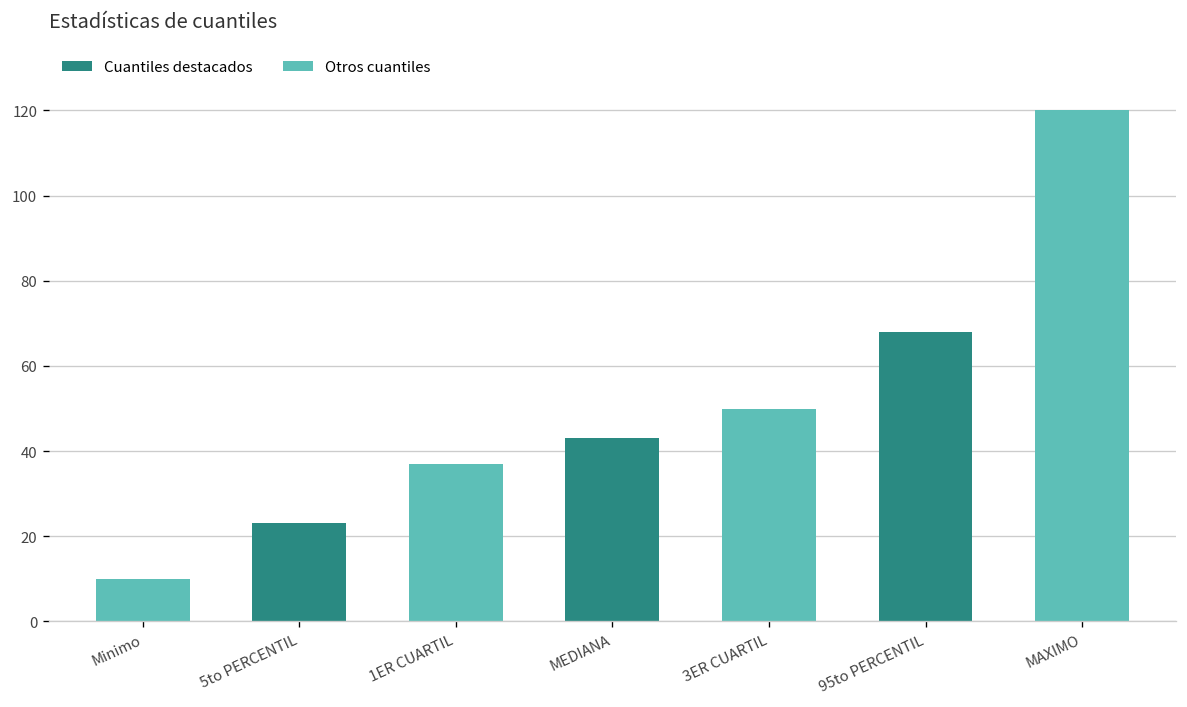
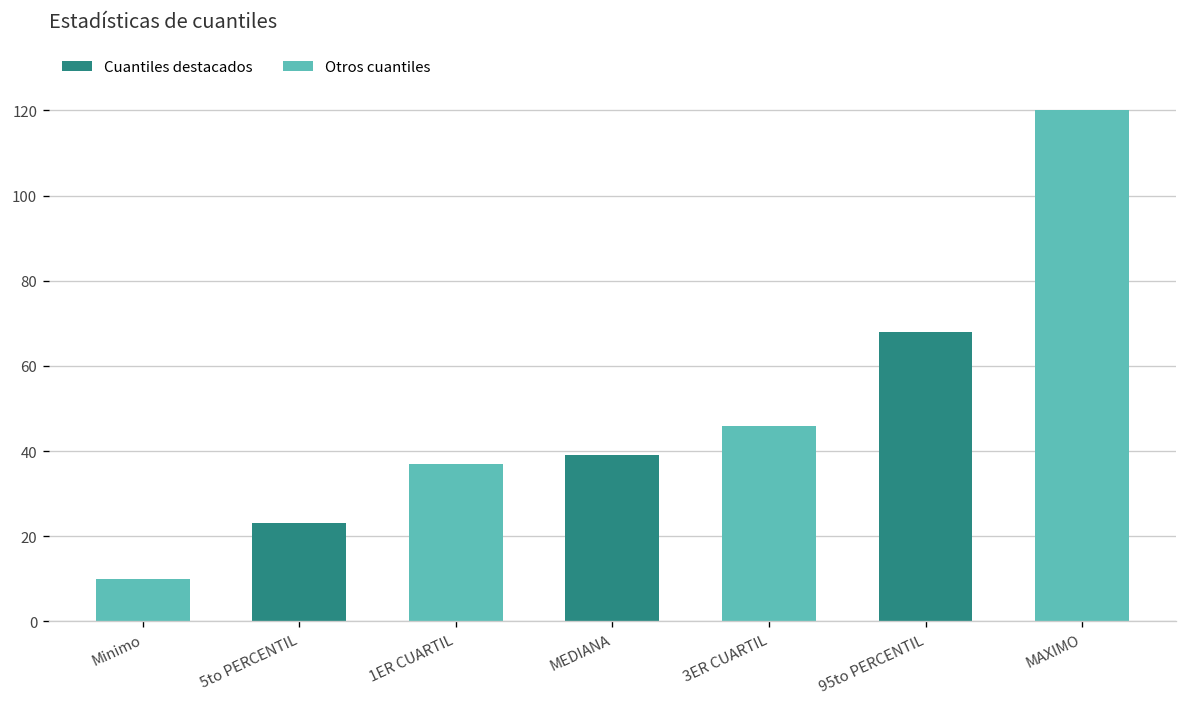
MEDIANA: 43 -> 39
3ER CUARTIL: 50 -> 46
